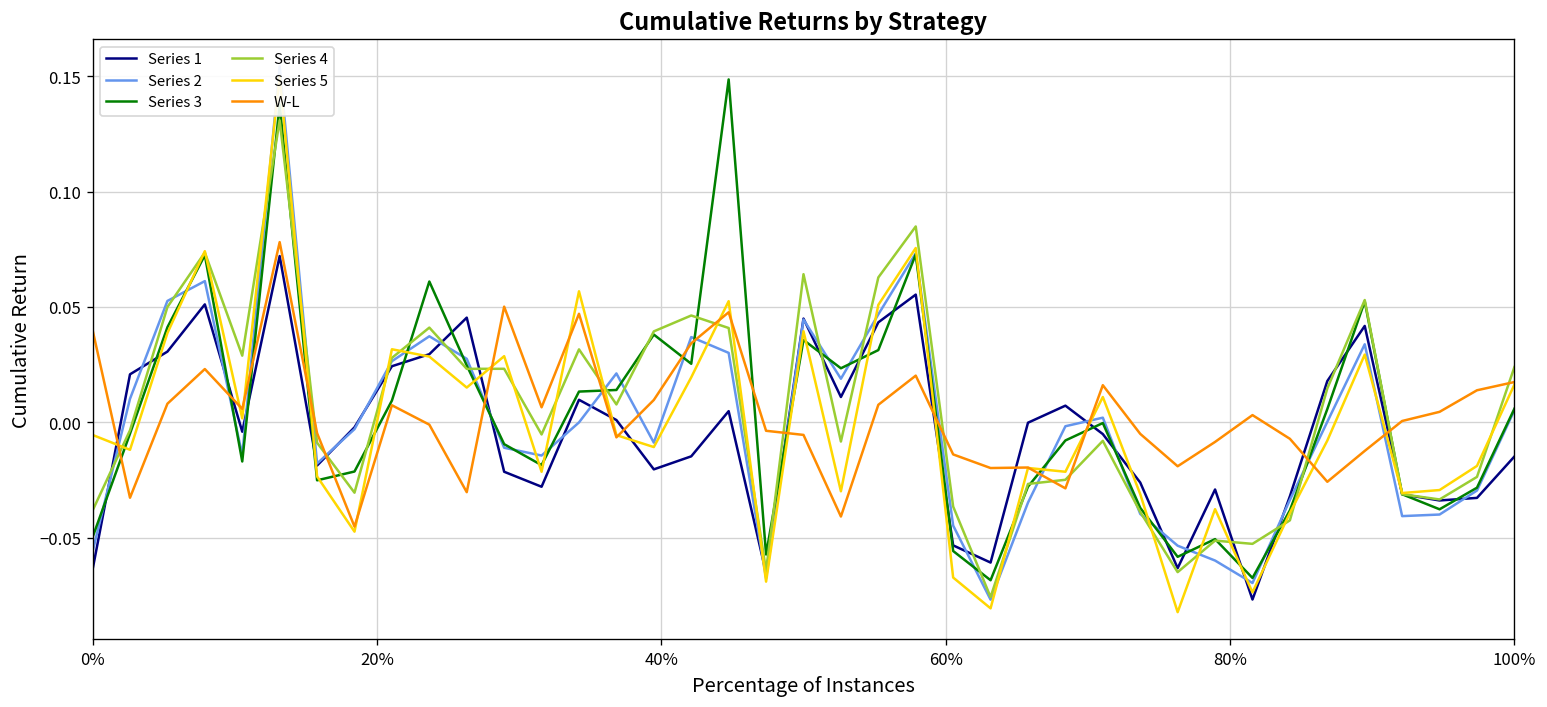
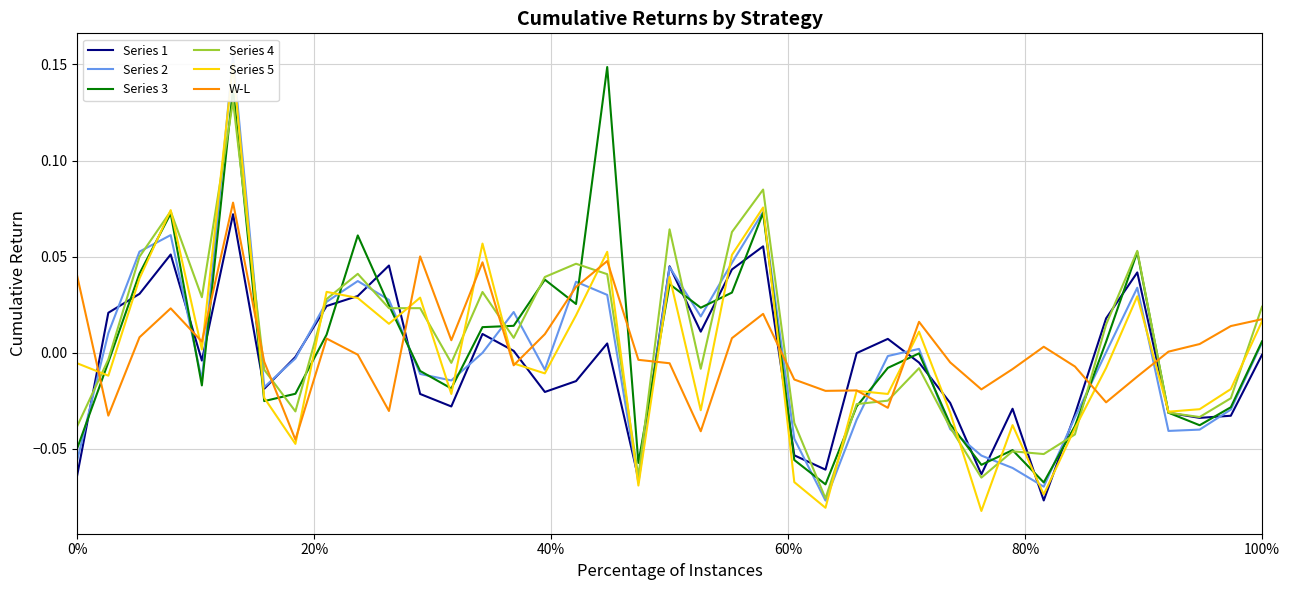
Series 1, 100%: -0.015 -> -0.001
